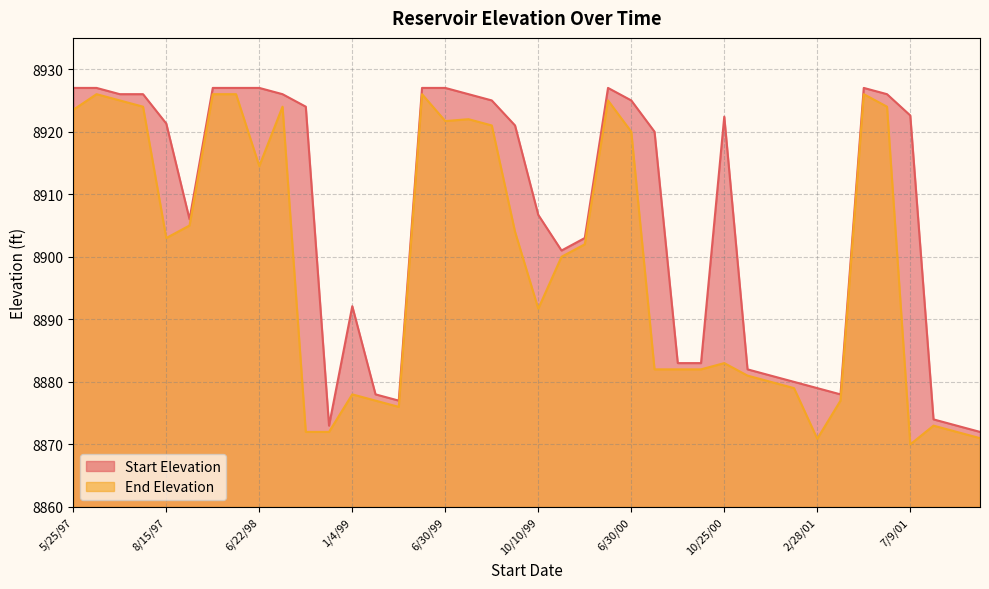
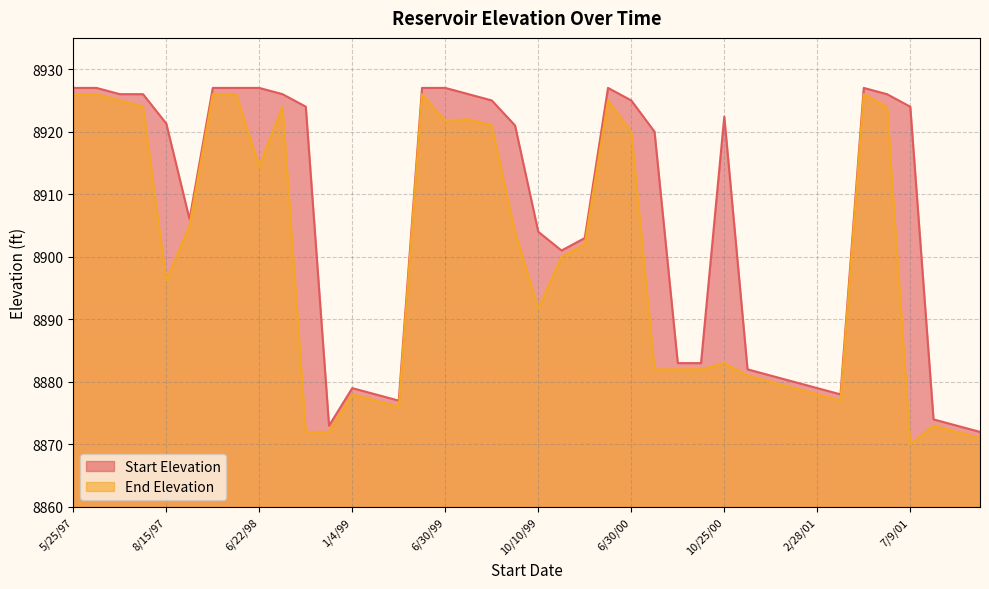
End Elevation, 5/25/97: 8924 -> 8926
End Elevation, 8/15/97: 8903 -> 8896
Start Elevation, 1/4/99: 8892 -> 8879
Start Elevation, 10/10/99: 8907 -> 8904
End Elevation, 2/28/01: 8871 -> 8878
Start Elevation, 7/9/01: 8923 -> 8924
